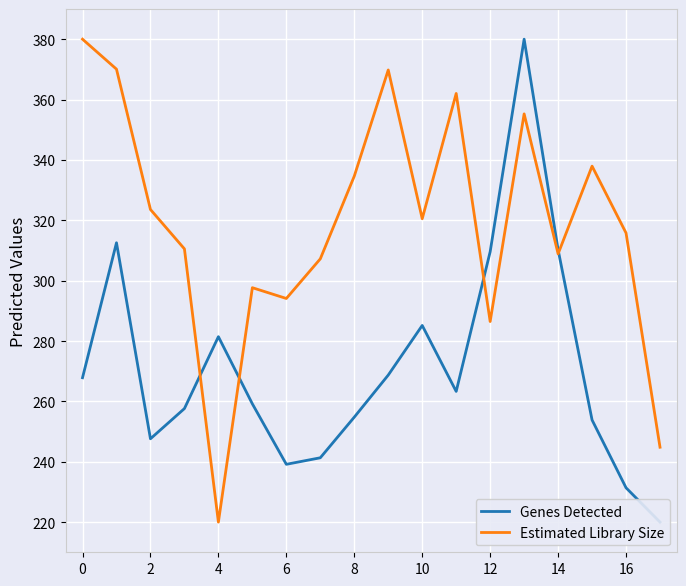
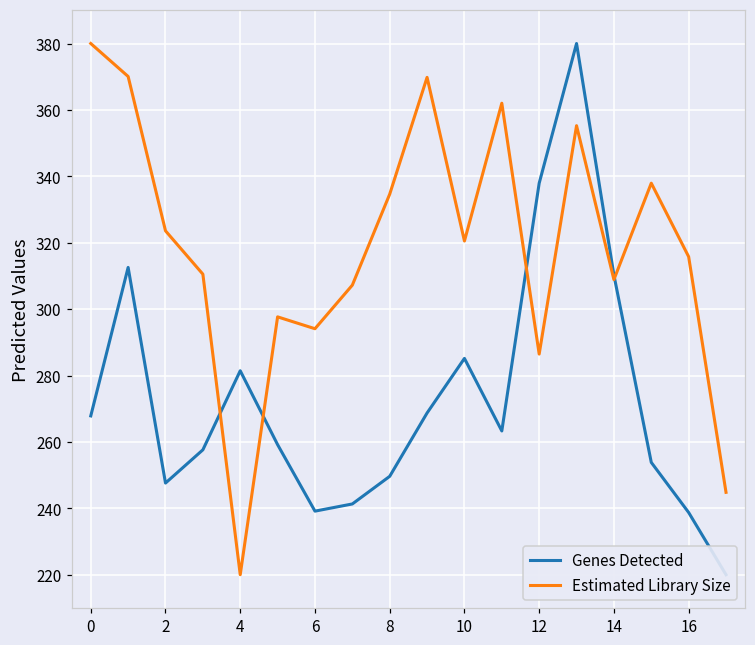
Genes Detected, 8: 255 -> 250
Genes Detected, 12: 310 -> 338
Genes Detected, 16: 231 -> 239
